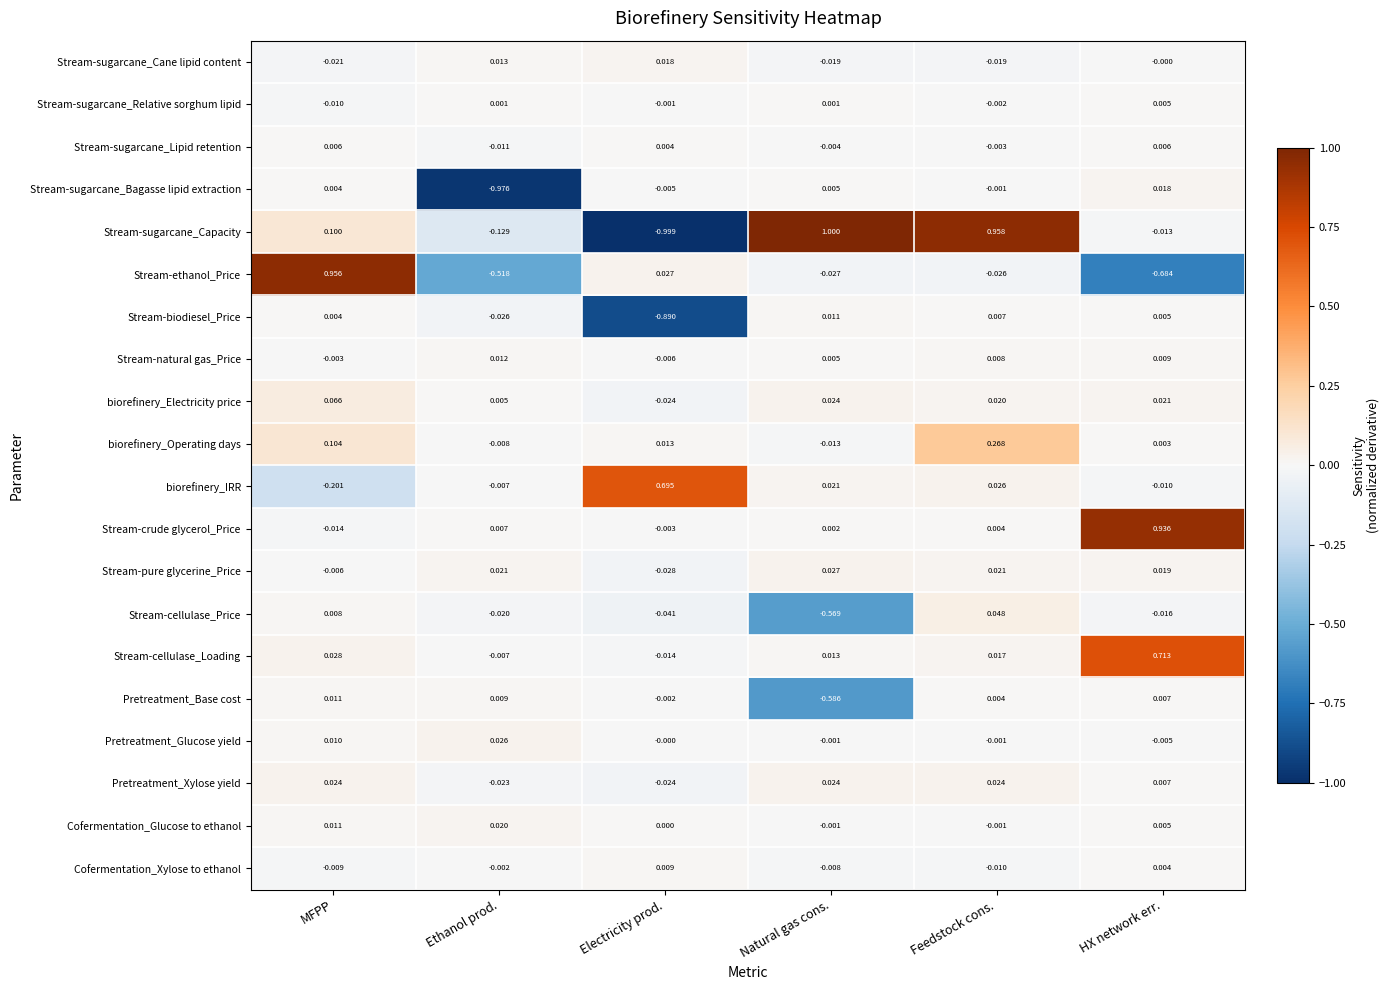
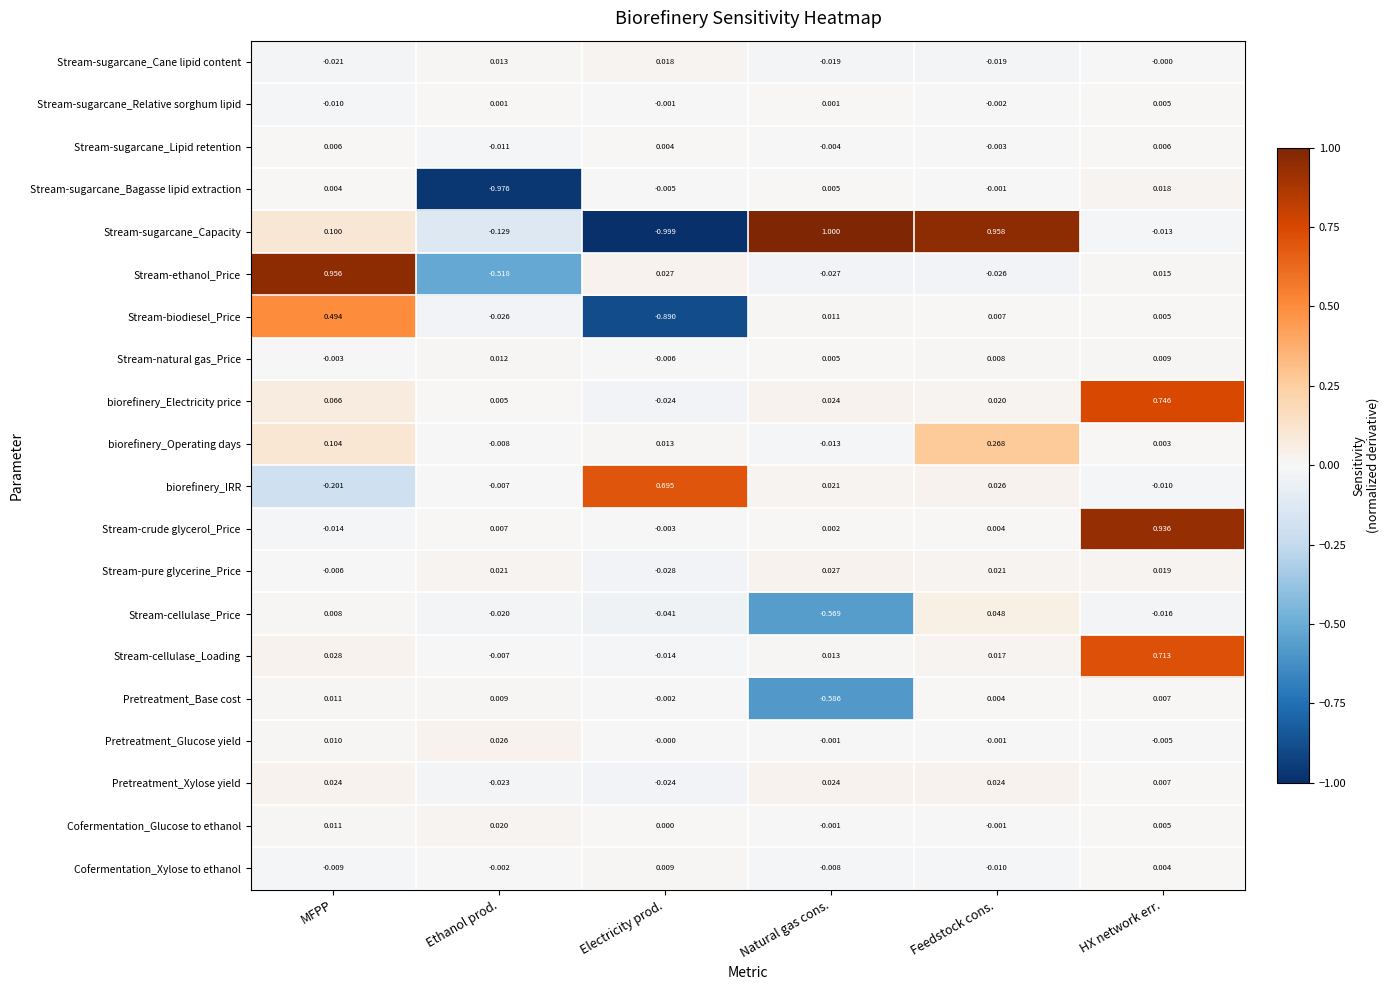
Stream-ethanol_Price, HX network err.: -0.684 -> 0.015
Stream-biodiesel_Price, MFPP: 0.004 -> 0.494
biorefinery_Electricity price, HX network err.: 0.021 -> 0.746
